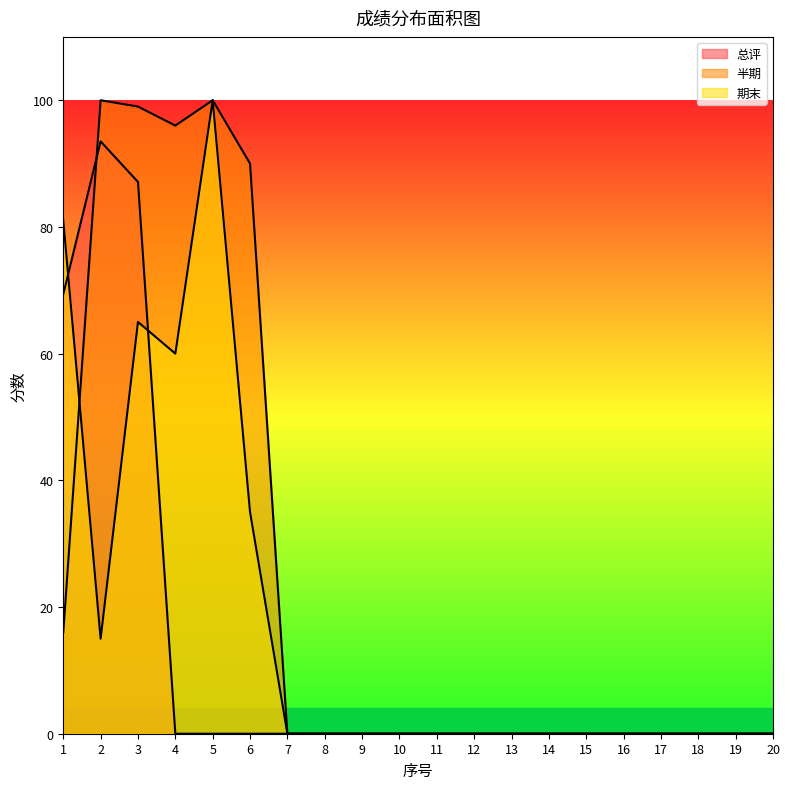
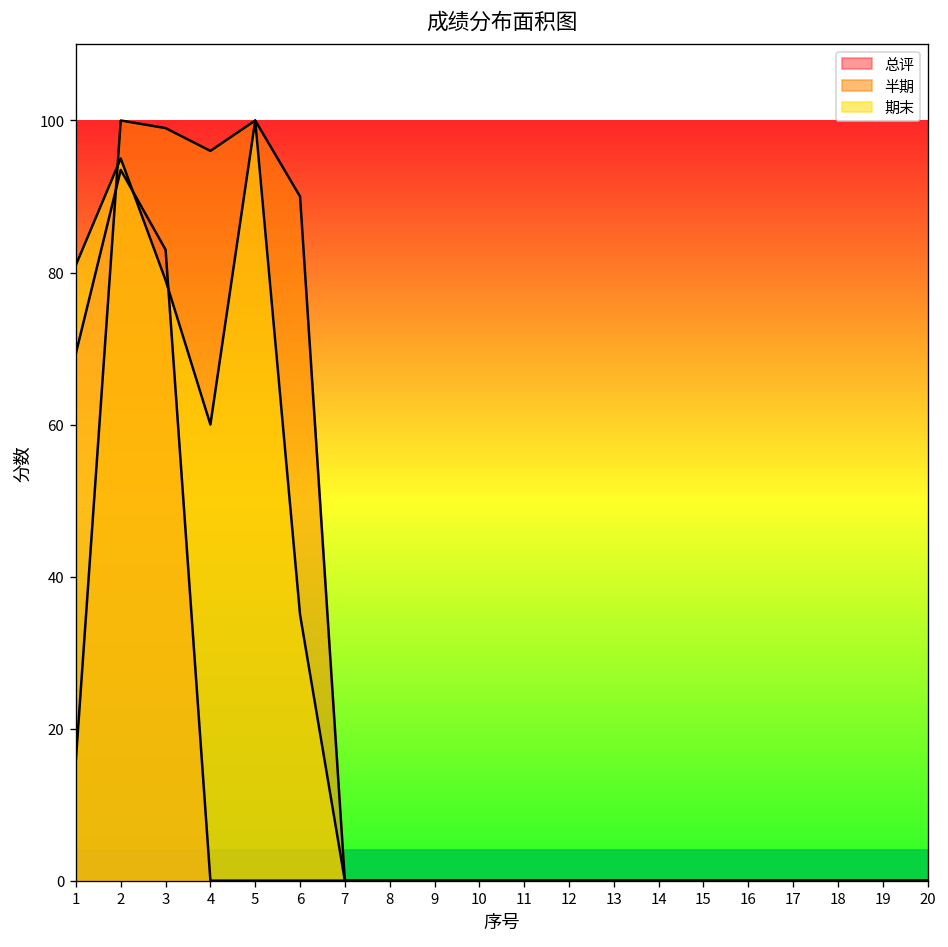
期末, 2: 15 -> 95
总评, 3: 87 -> 83
期末, 3: 65 -> 79
